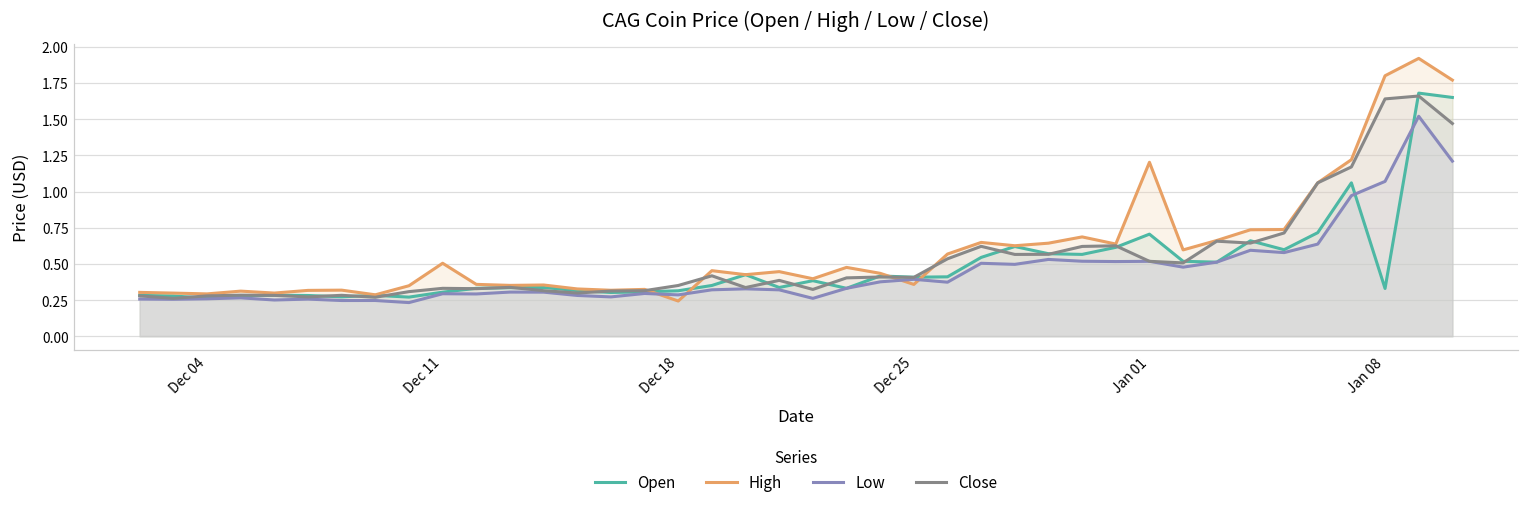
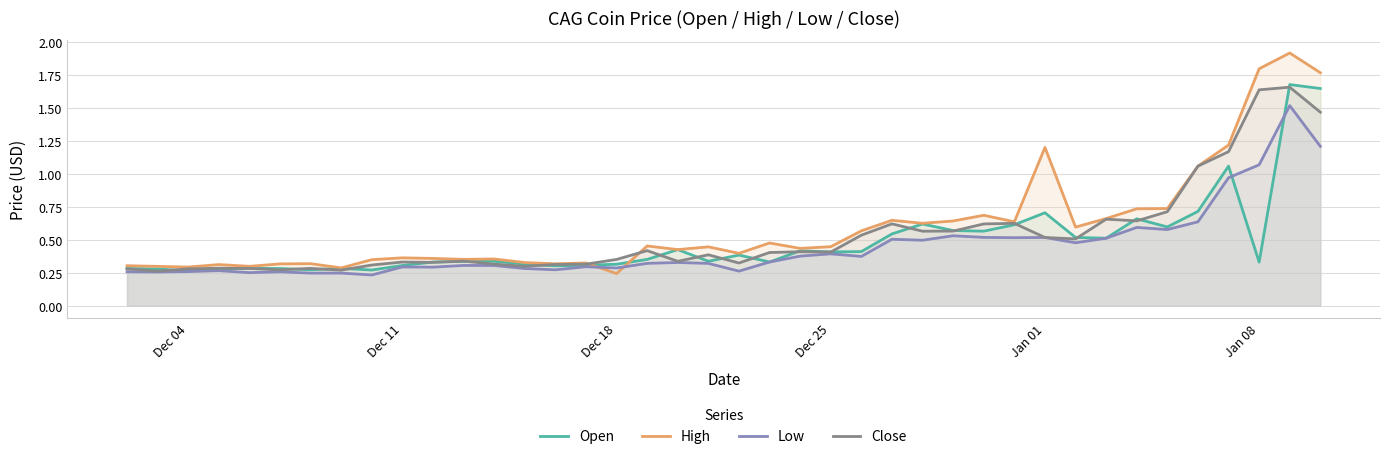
High, Dec 11: 0.50 -> 0.36
High, Dec 25: 0.36 -> 0.45
